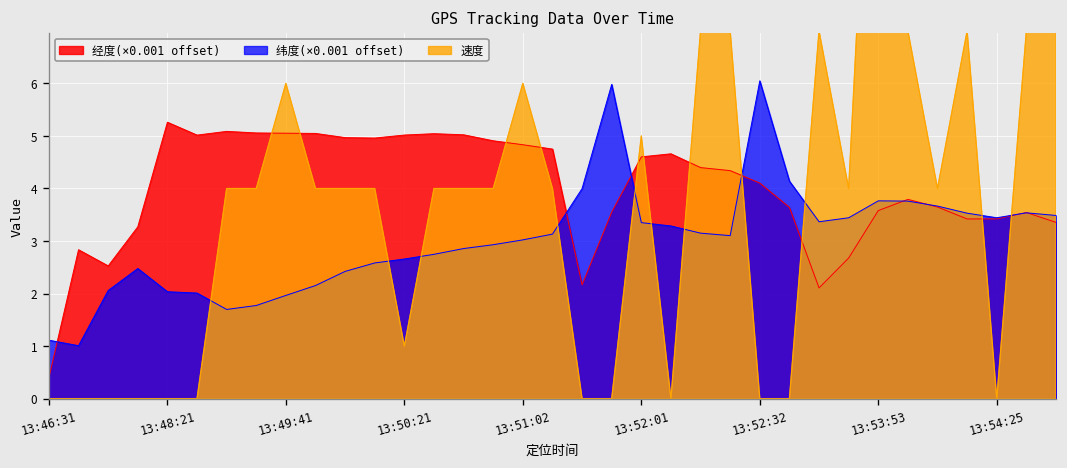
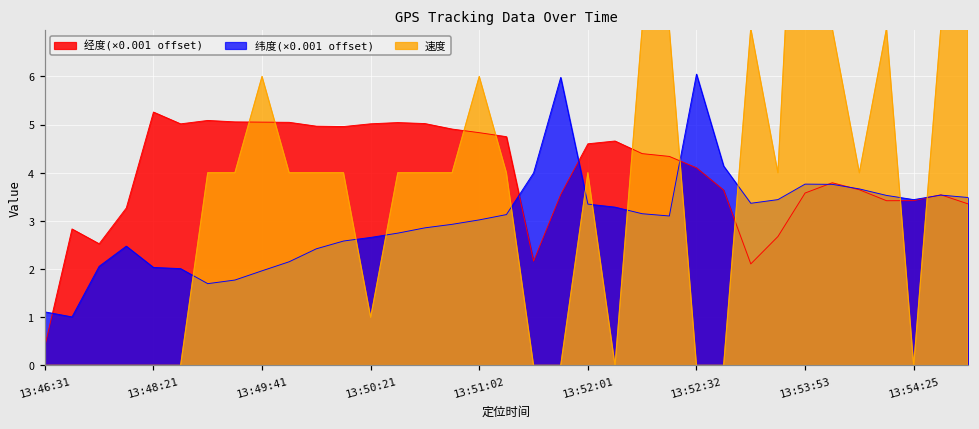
速度, 13:52:01: 5 -> 4
